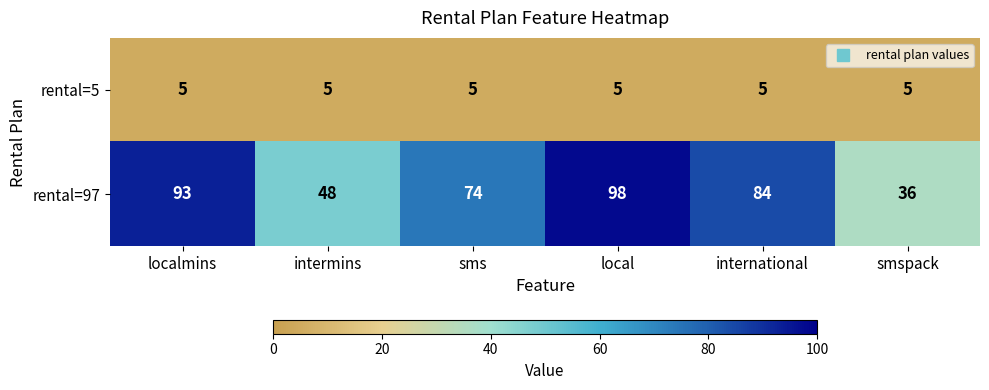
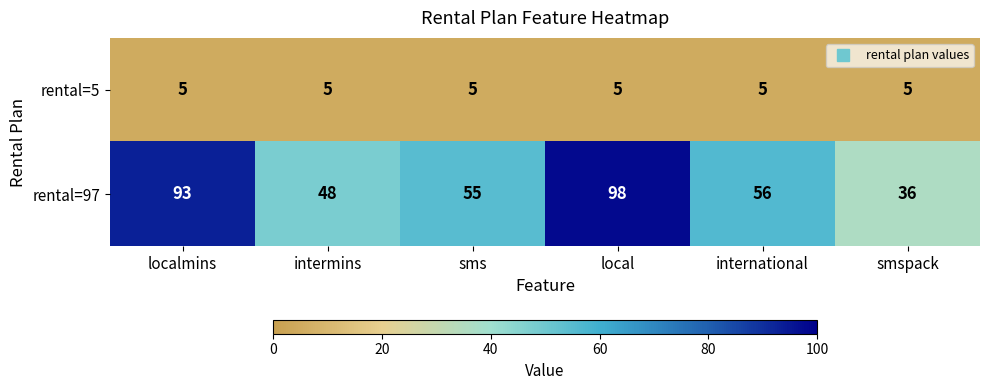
rental=97, sms: 74 -> 55
rental=97, international: 84 -> 56
